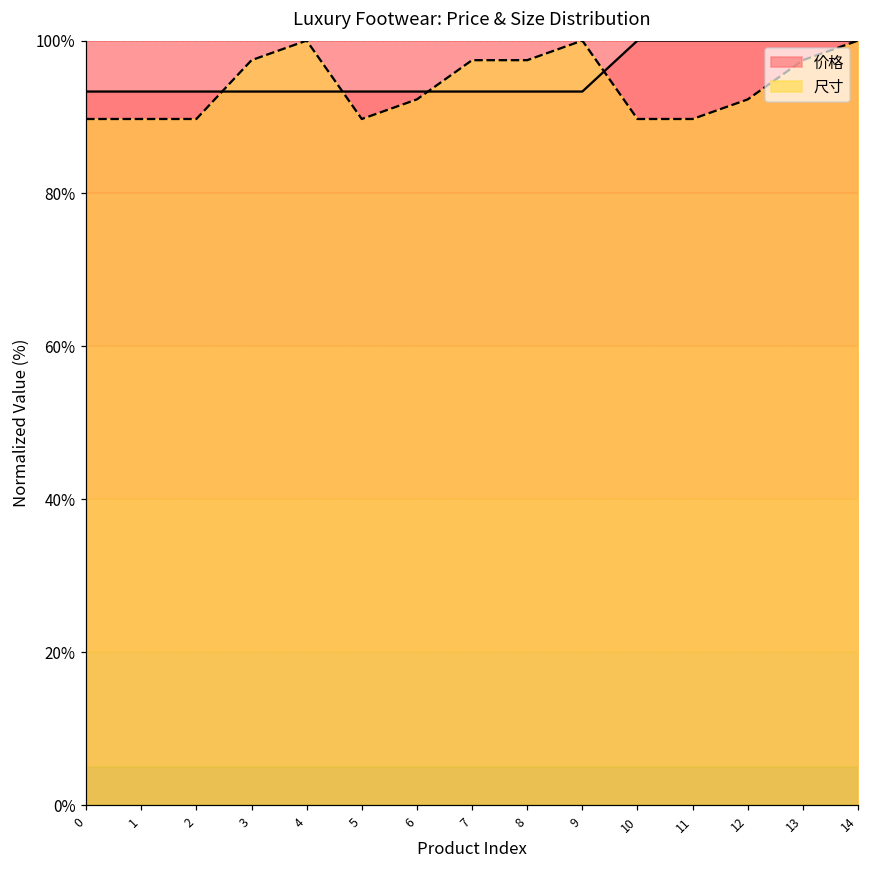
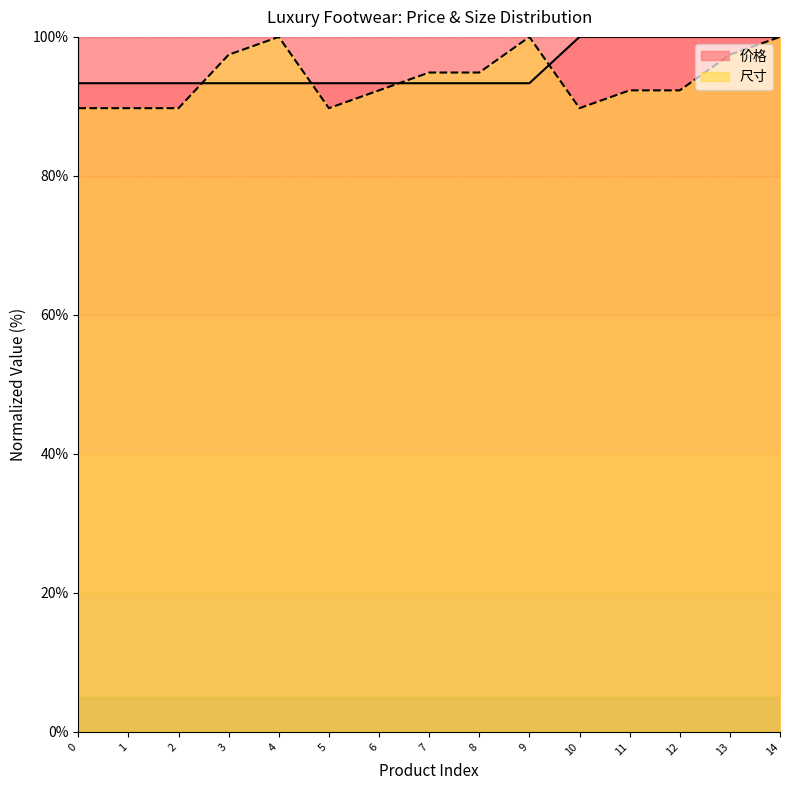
尺寸, 7: 97% -> 95%
尺寸, 8: 97% -> 95%
尺寸, 11: 90% -> 92%
